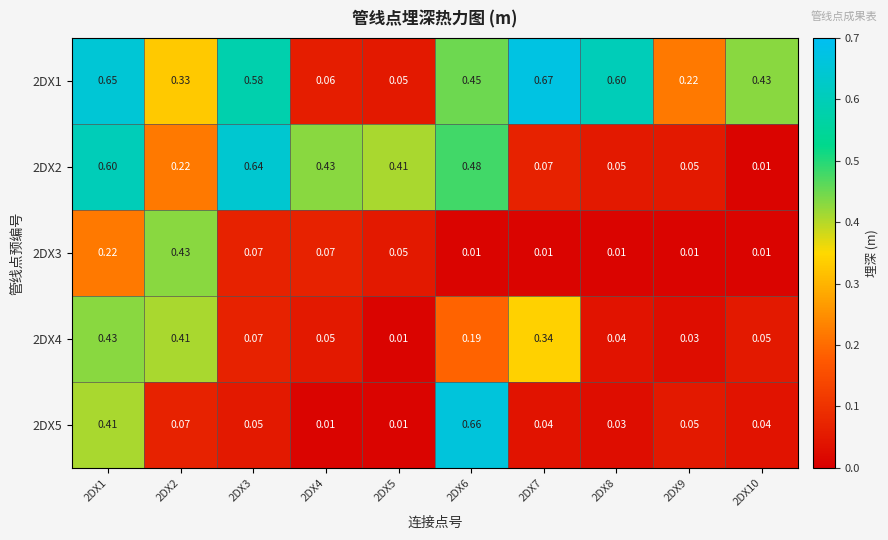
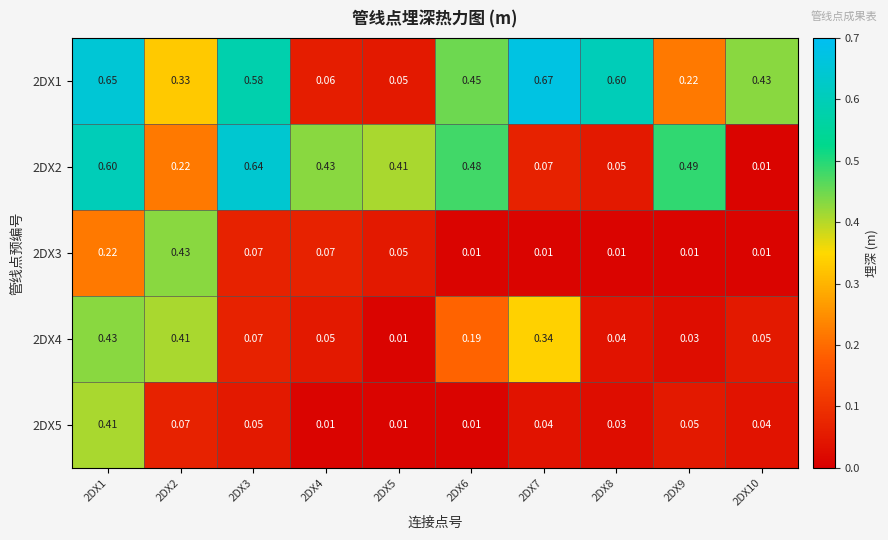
2DX2, 2DX9: 0.05 -> 0.49
2DX5, 2DX6: 0.66 -> 0.01
